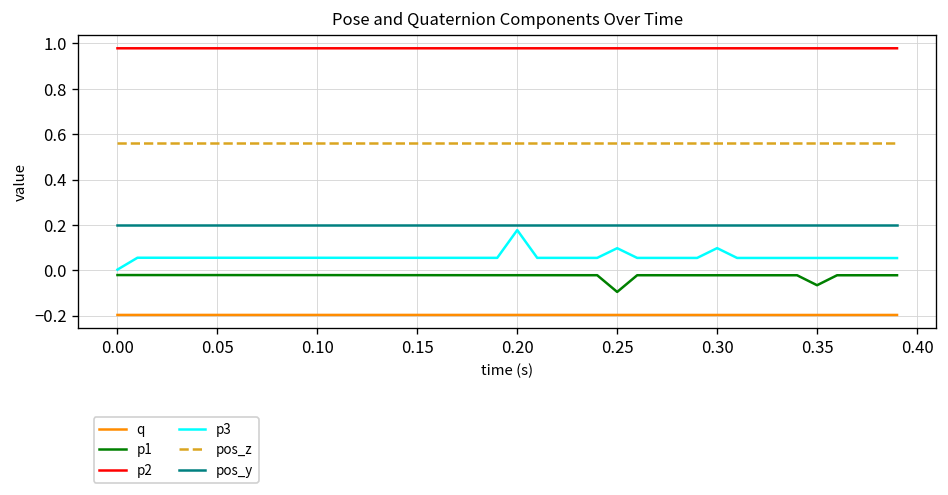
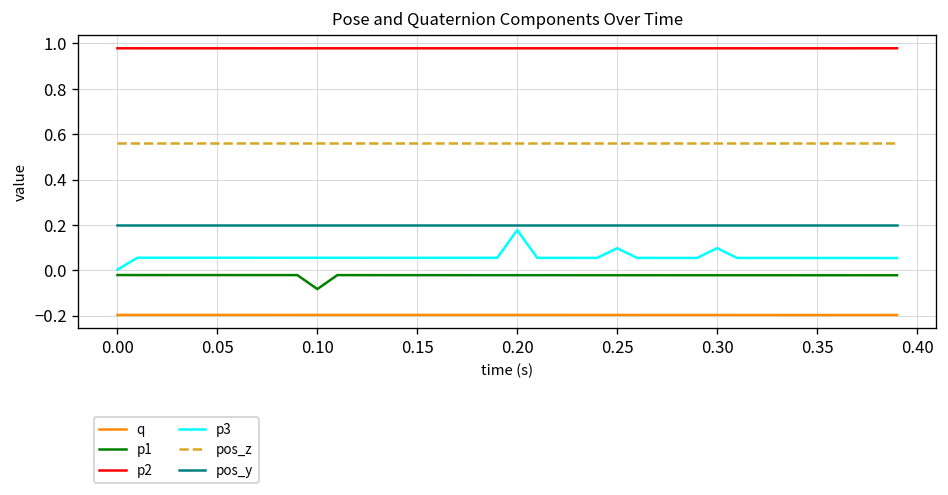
p1, 0.10: -0.02 -> -0.08
p1, 0.25: -0.10 -> -0.02
p1, 0.35: -0.07 -> -0.02
